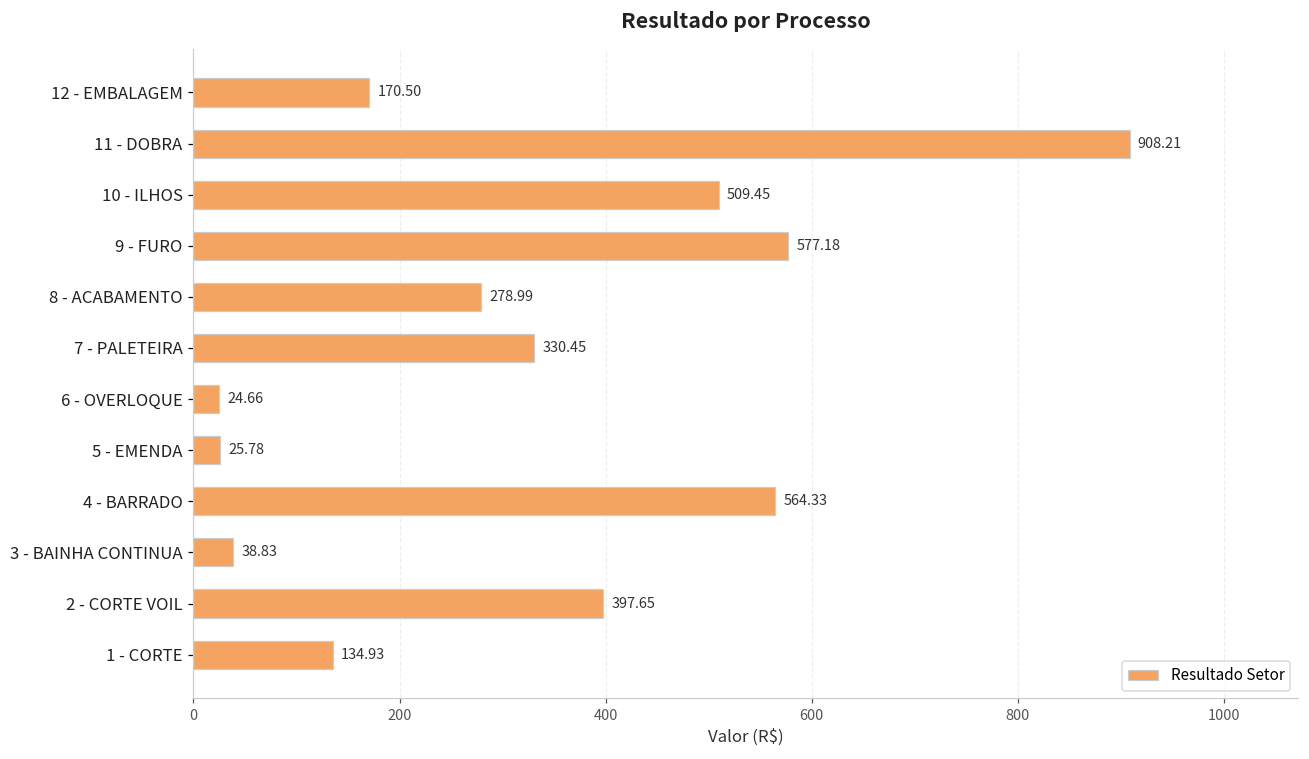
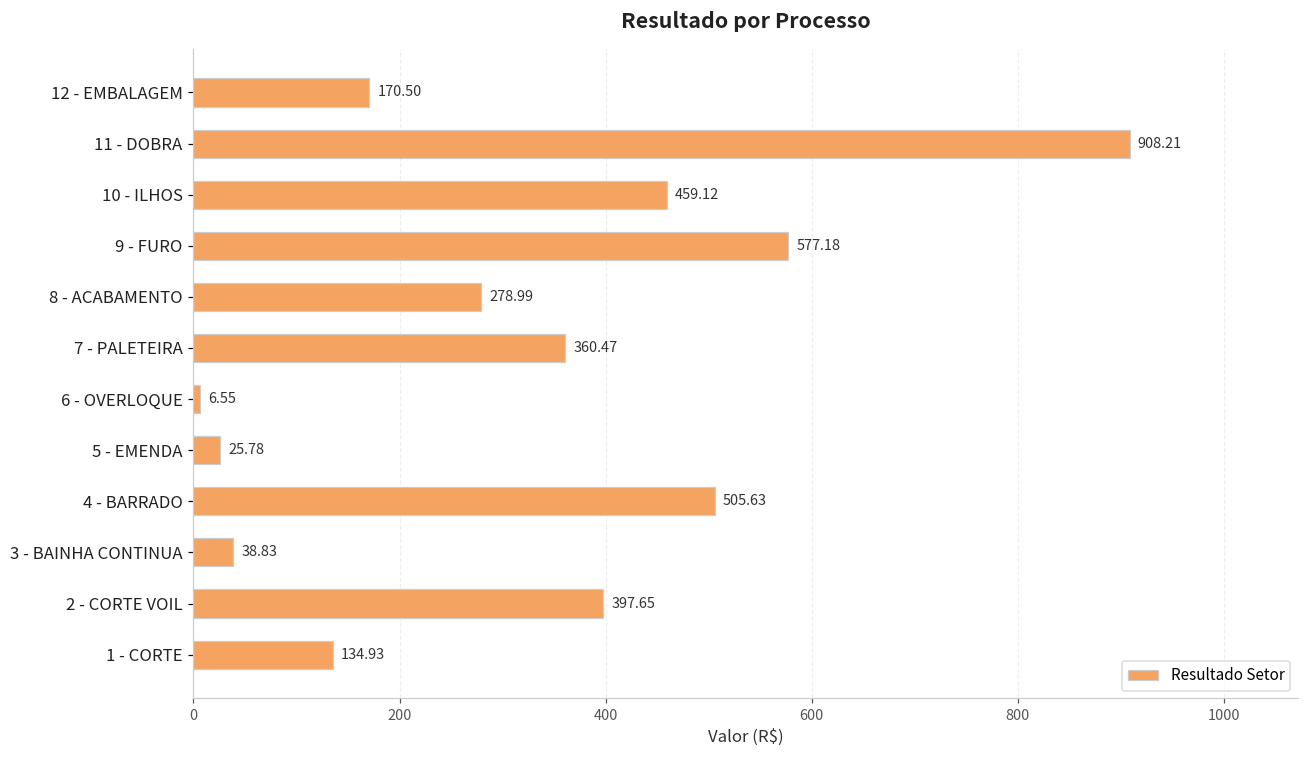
10 - ILHOS: 509.45 -> 459.12
7 - PALETEIRA: 330.45 -> 360.47
6 - OVERLOQUE: 24.66 -> 6.55
4 - BARRADO: 564.33 -> 505.63
